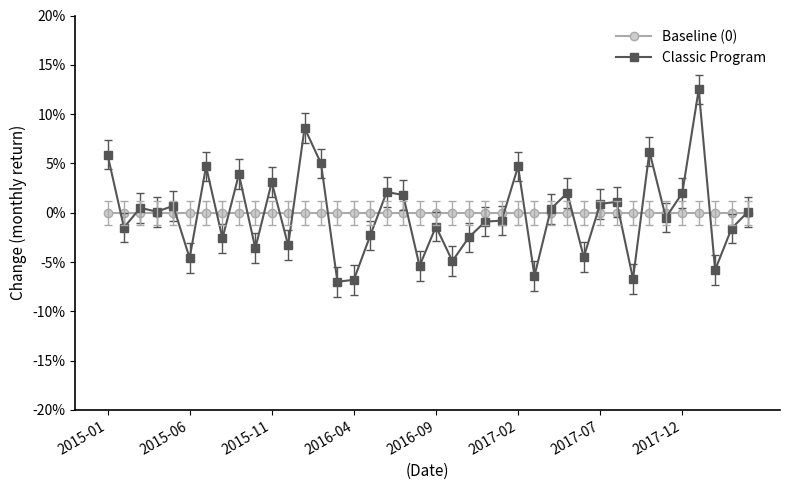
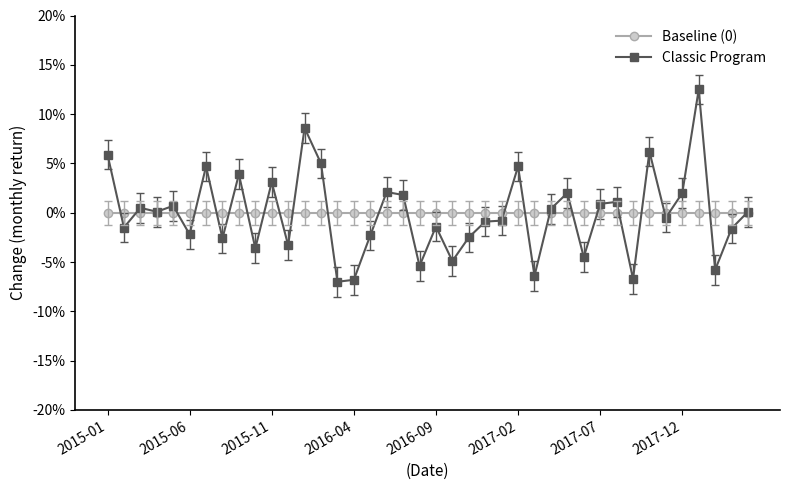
Classic Program, 2015-06: -5% -> -2%
